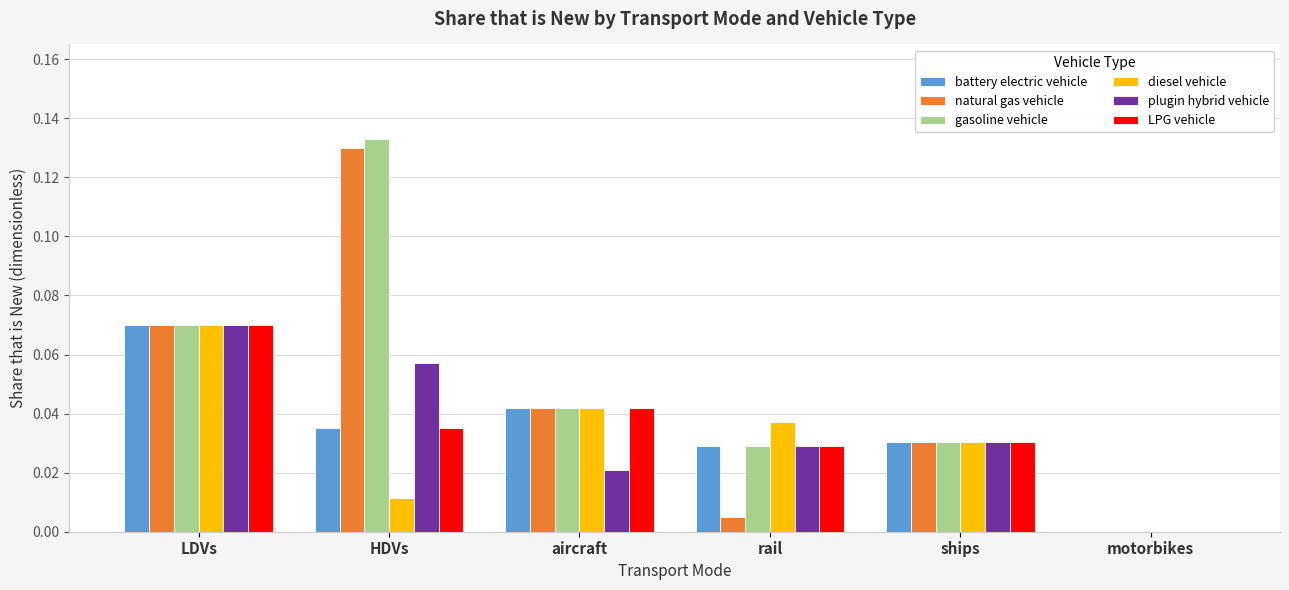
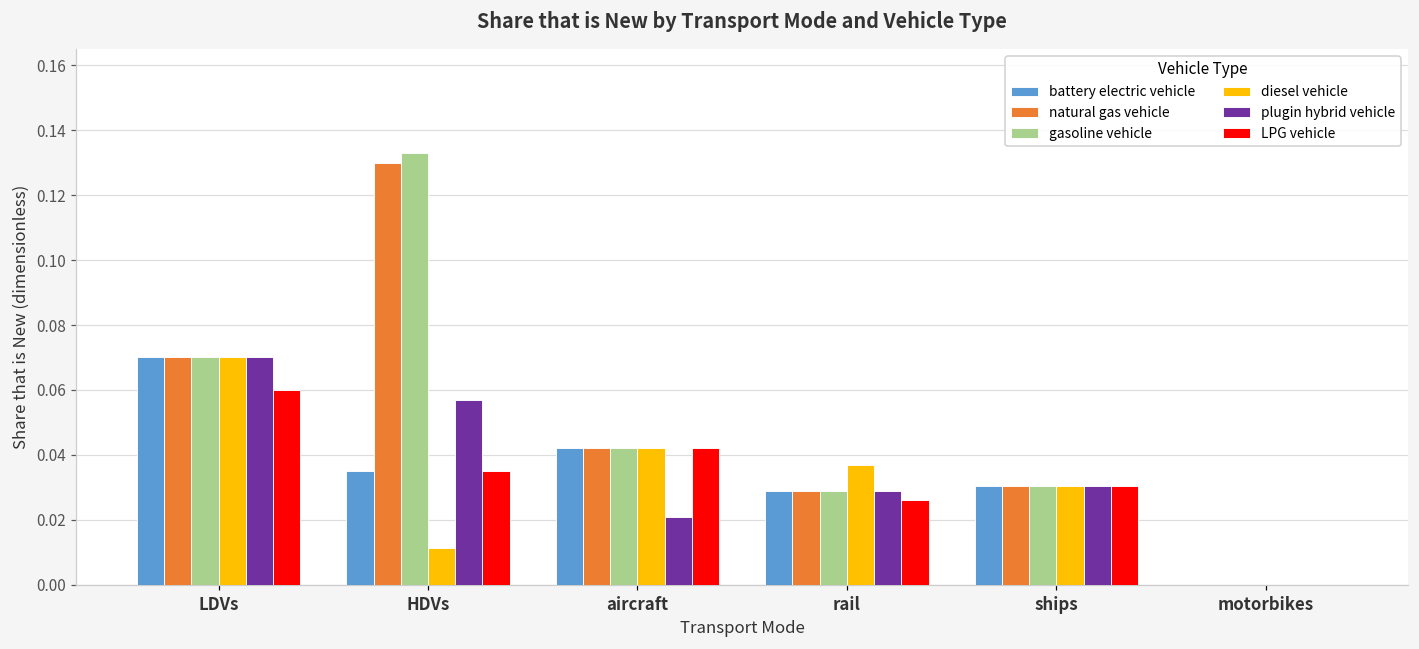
LPG vehicle, LDVs: 0.07 -> 0.06
natural gas vehicle, rail: 0.005 -> 0.029
LPG vehicle, rail: 0.029 -> 0.026
